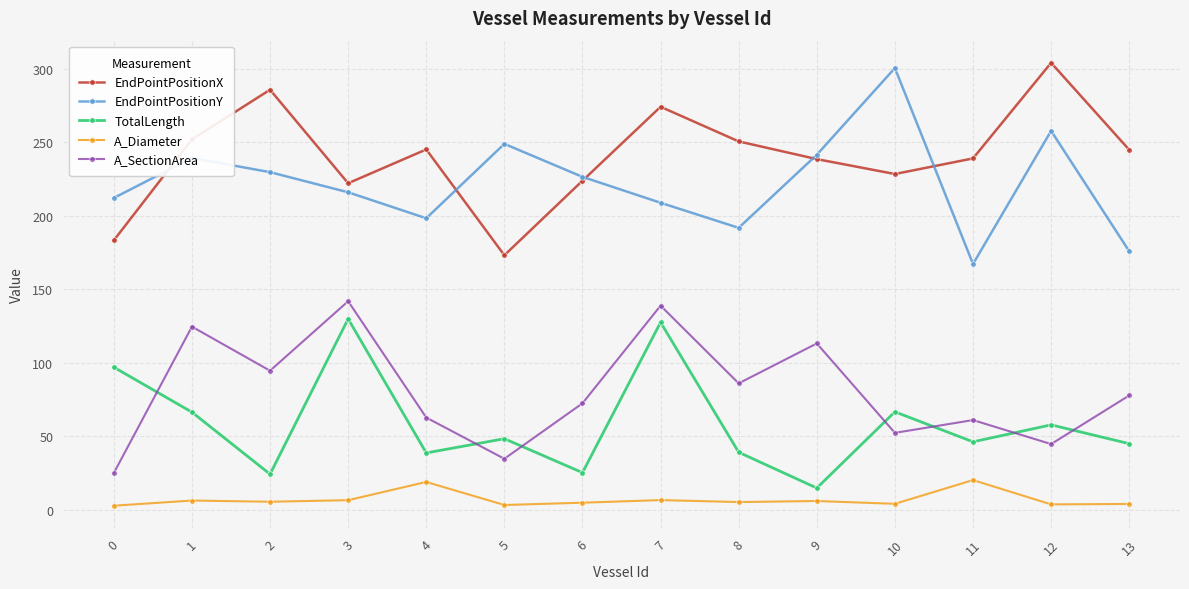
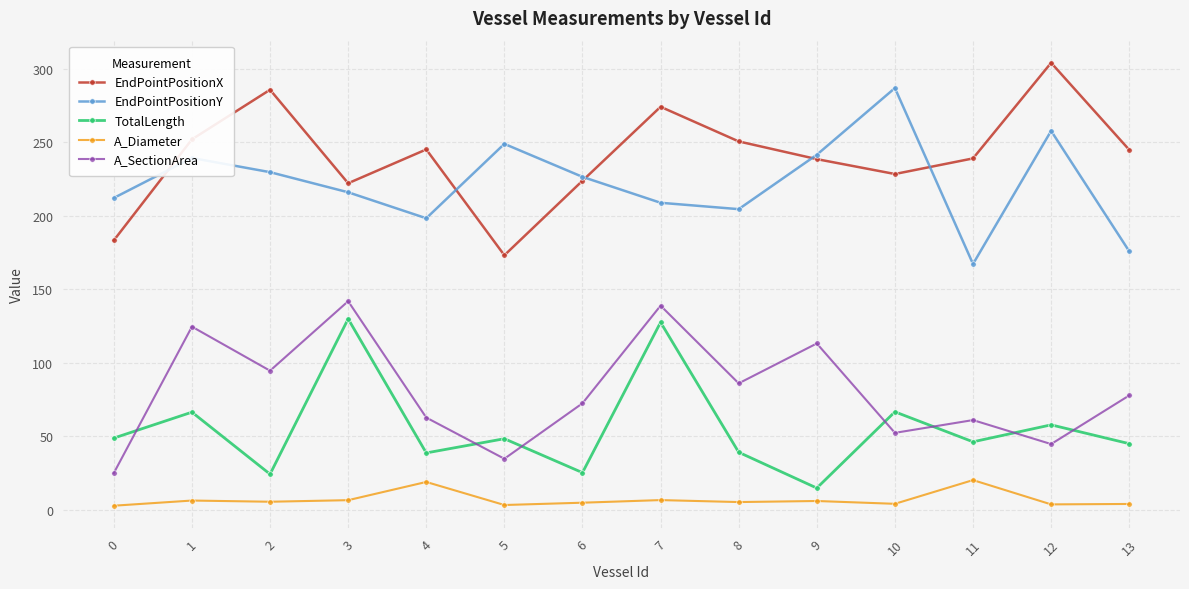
TotalLength, 0: 97 -> 49
EndPointPositionY, 8: 192 -> 205
EndPointPositionY, 10: 301 -> 287
